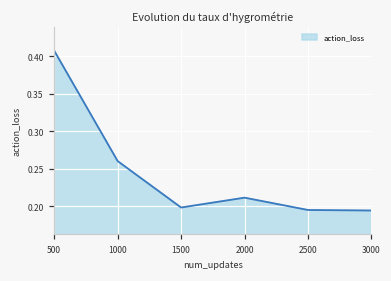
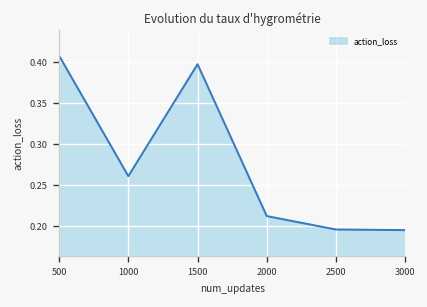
1500: 0.20 -> 0.40
